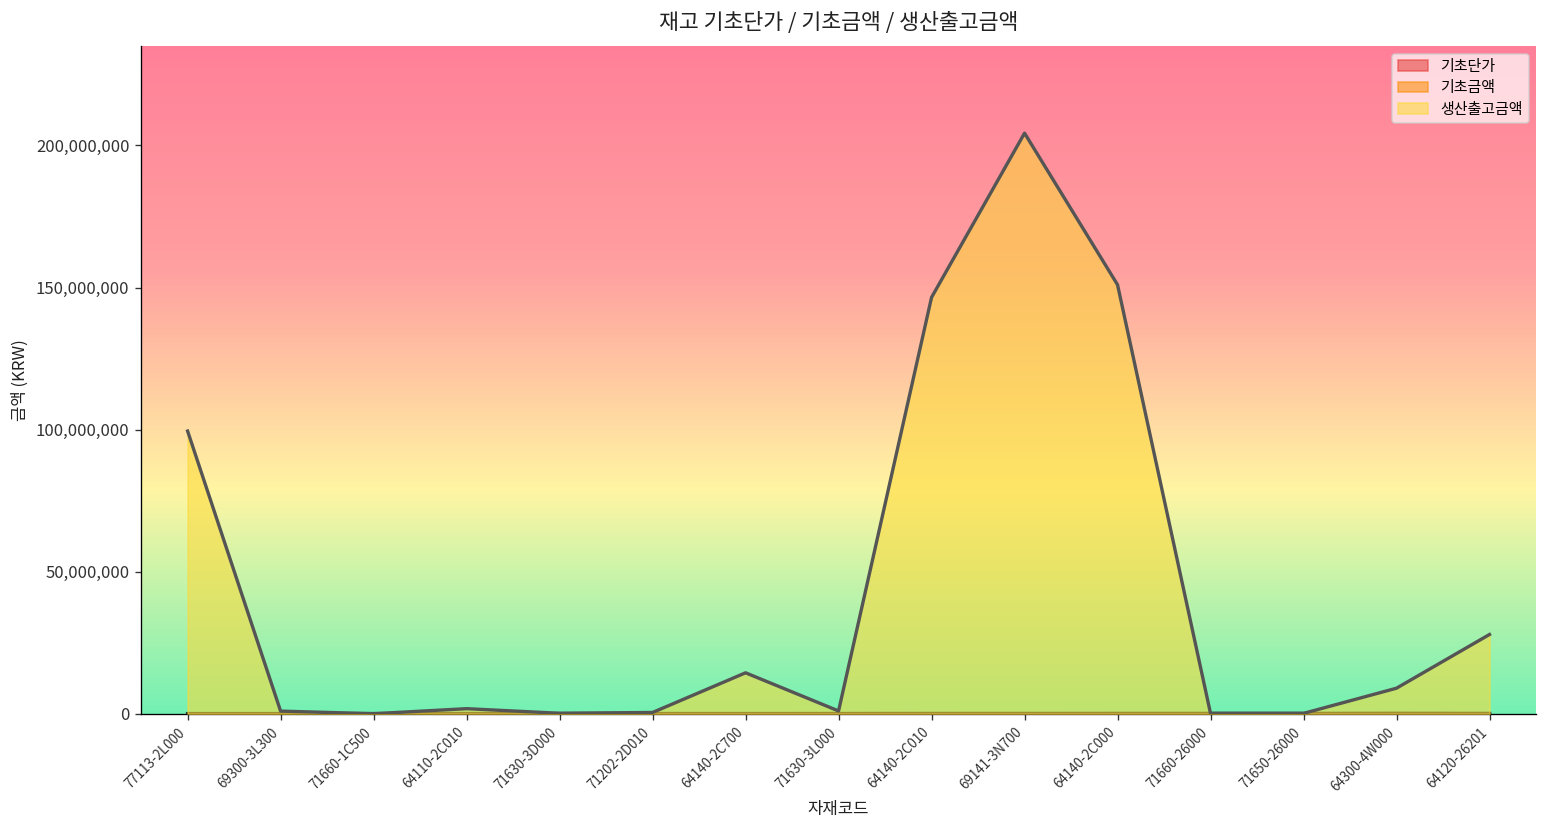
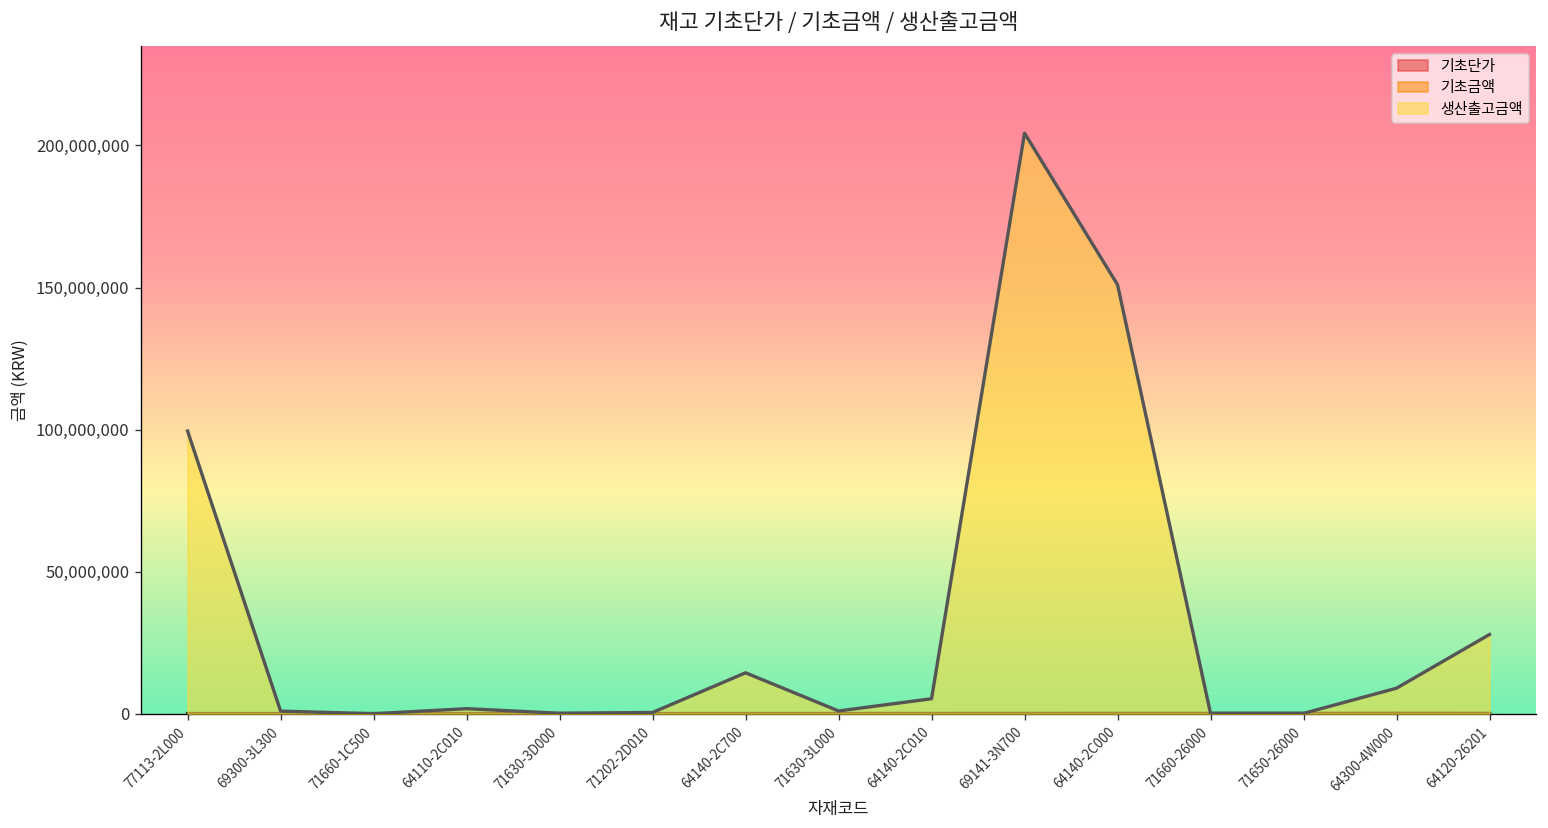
생산출고금액, 64140-2C010: 147,000,000 -> 5,000,000
